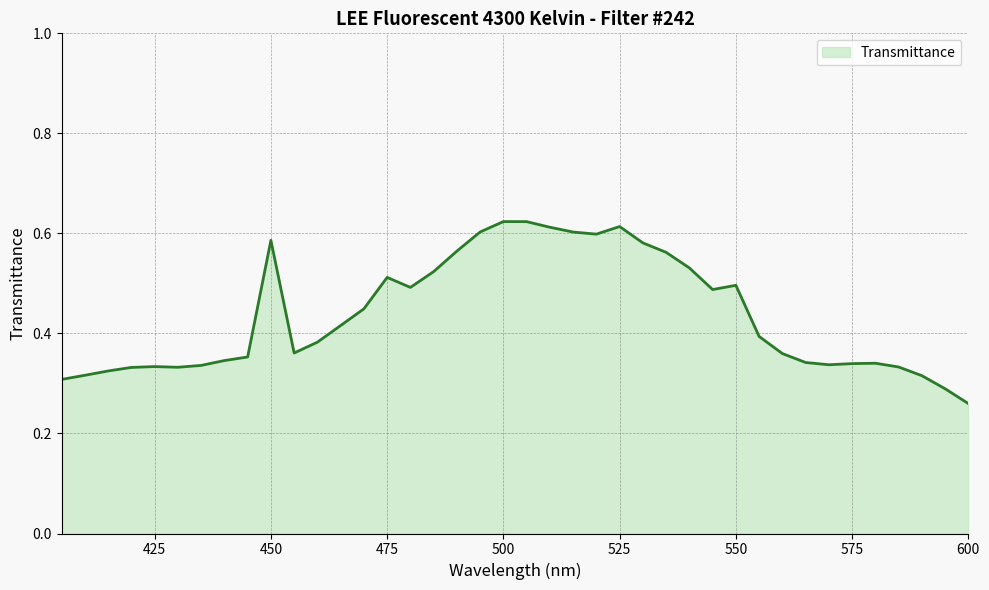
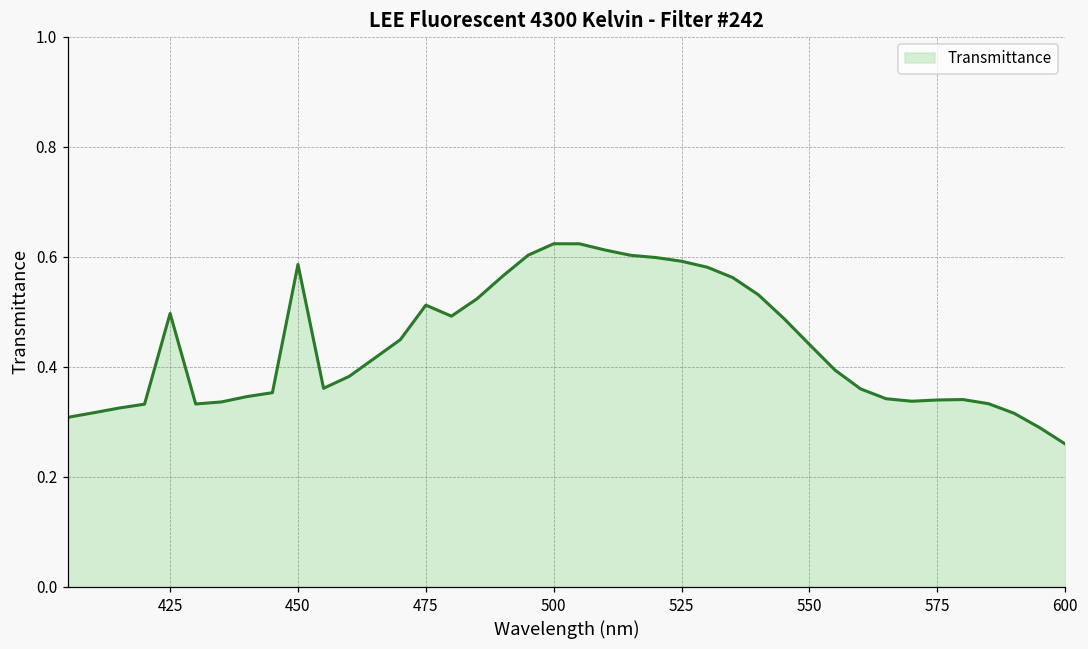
425: 0.33 -> 0.50
525: 0.61 -> 0.59
550: 0.50 -> 0.44
